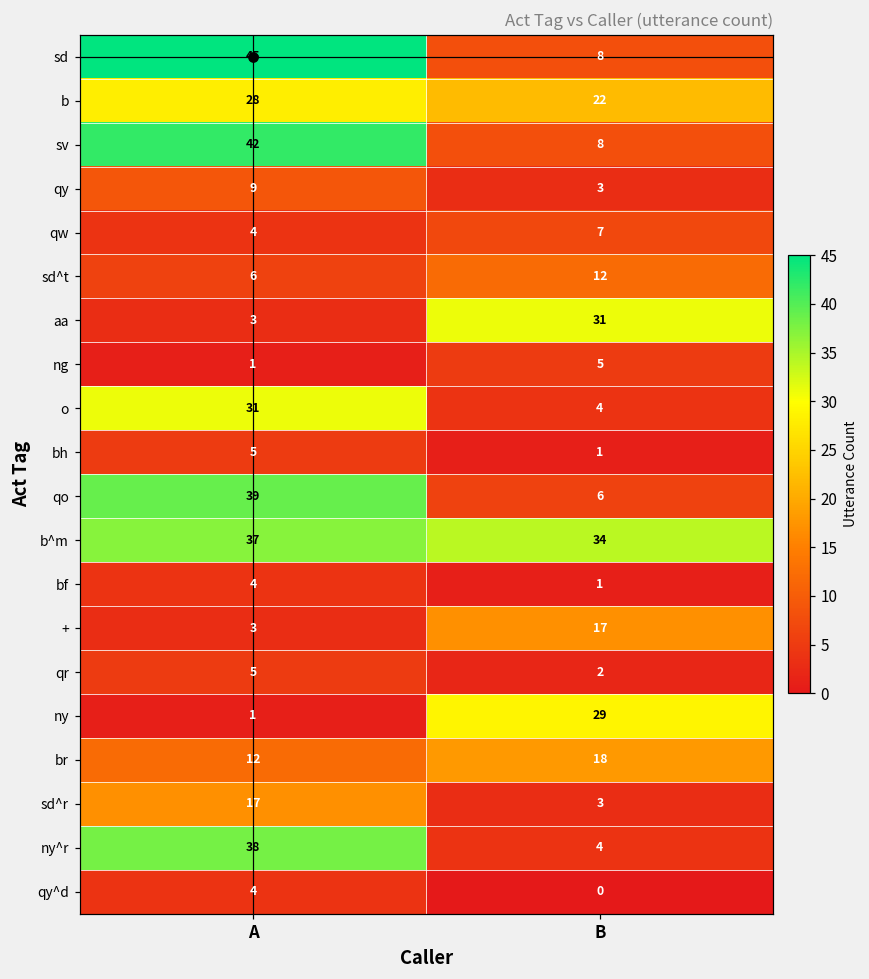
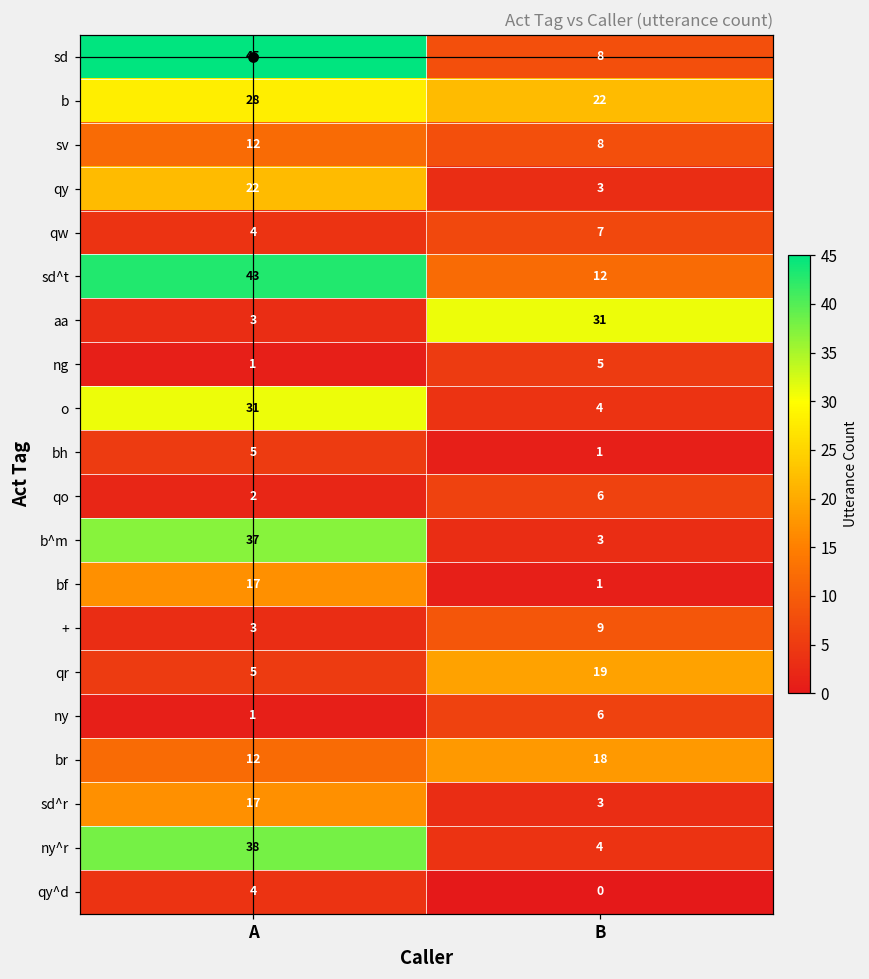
sv, A: 42 -> 12
qy, A: 9 -> 22
sd^t, A: 6 -> 43
qo, A: 39 -> 2
b^m, B: 34 -> 3
bf, A: 4 -> 17
+, B: 17 -> 9
qr, B: 2 -> 19
ny, B: 29 -> 6
